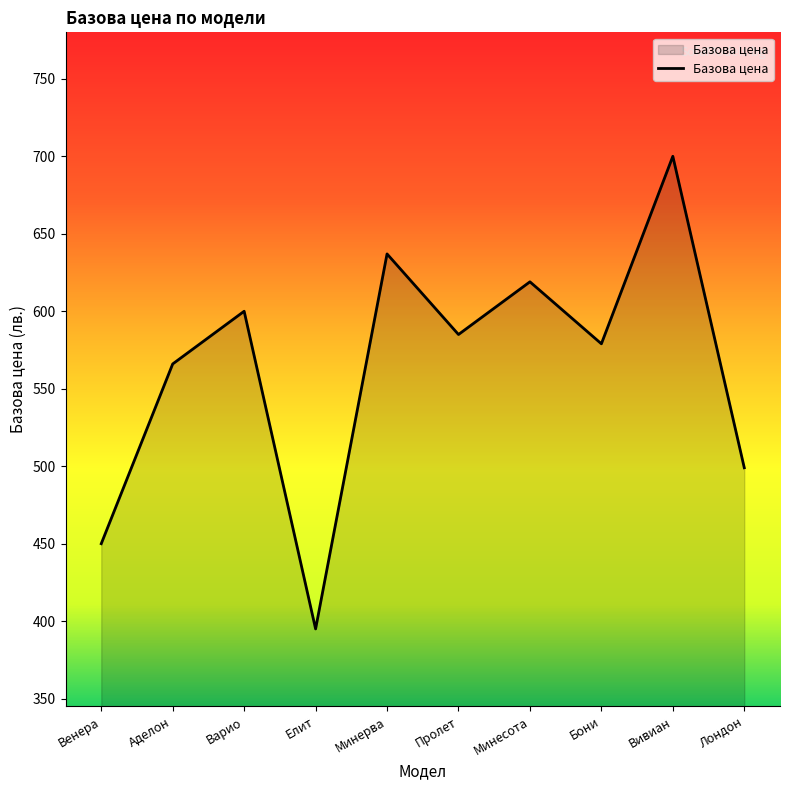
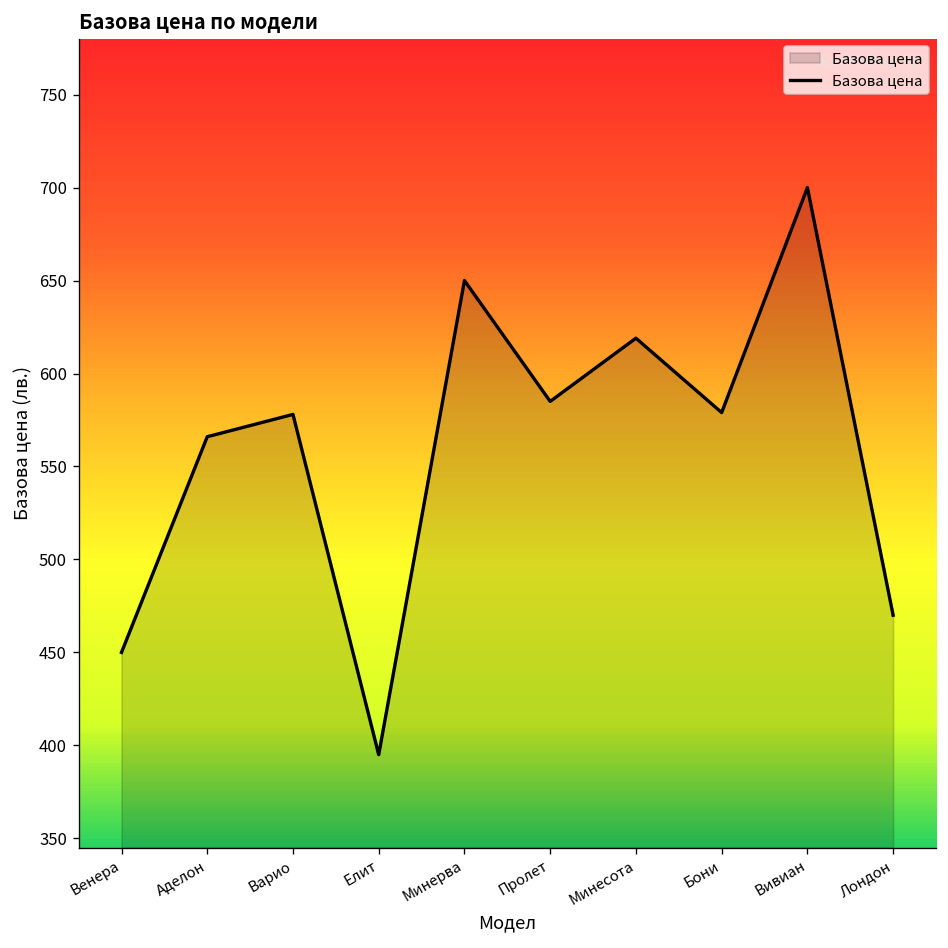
Варио: 600 -> 578
Минерва: 637 -> 650
Лондон: 499 -> 470
